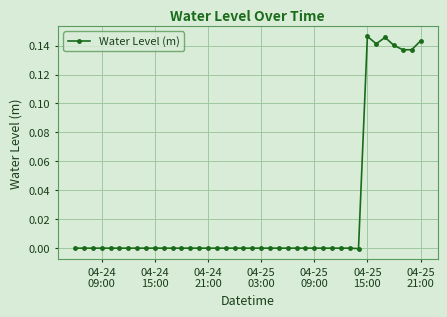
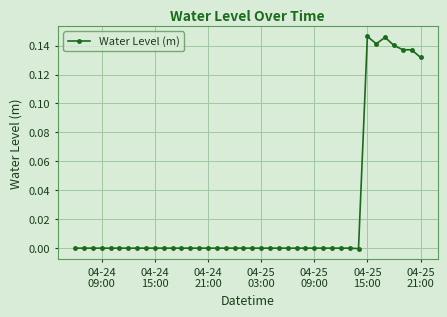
04-25 21:00: 0.143 -> 0.132
